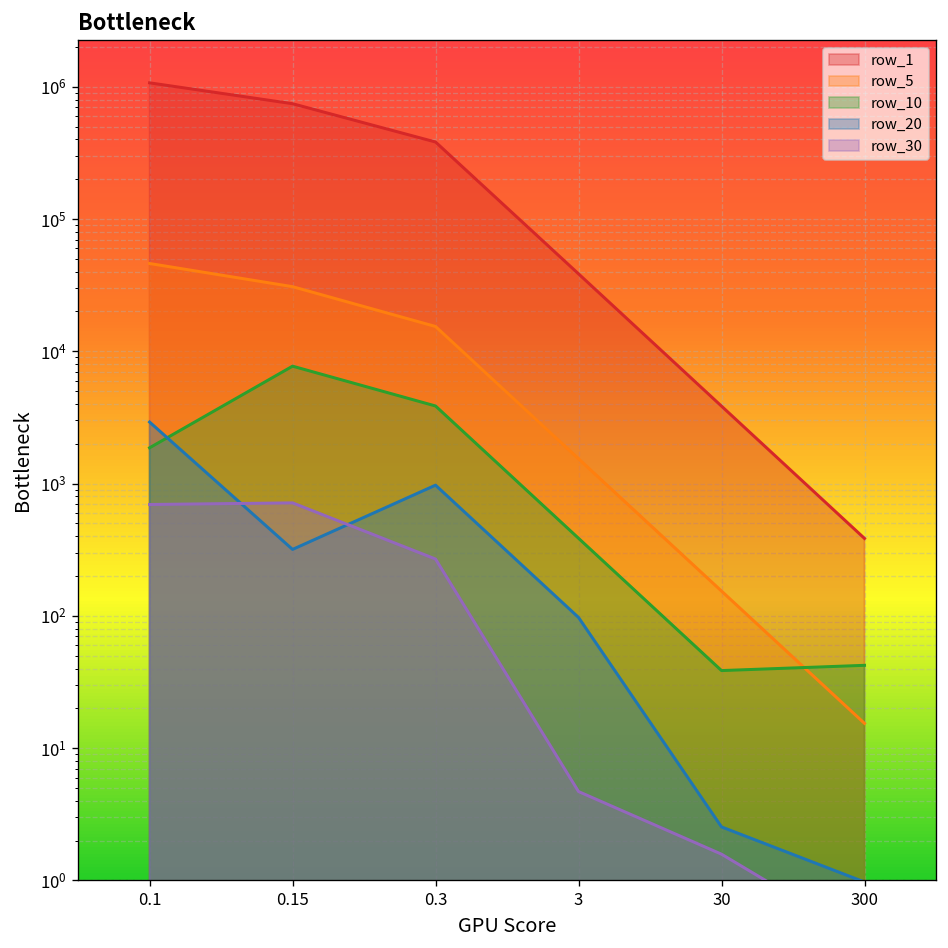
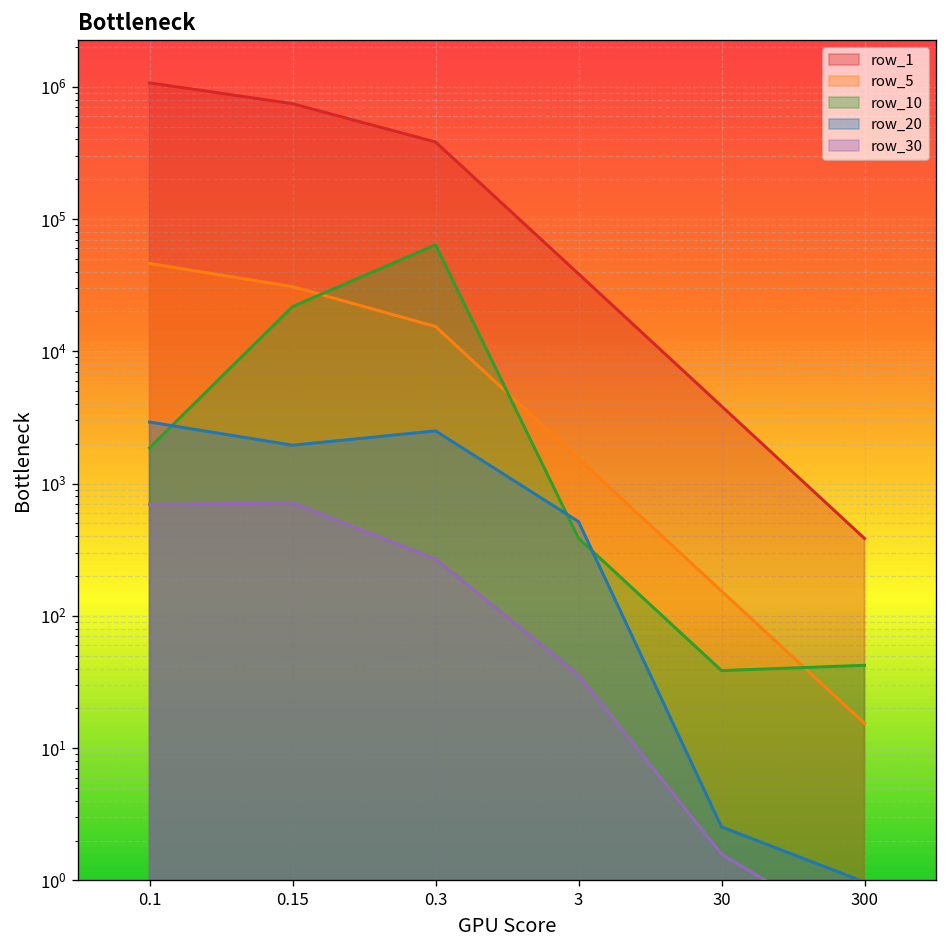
row_10, 0.15: 8000 -> 22000
row_20, 0.15: 320 -> 2000
row_10, 0.3: 3900 -> 60000
row_20, 0.3: 1000 -> 2500
row_20, 3: 100 -> 500
row_30, 3: 4.7 -> 36
